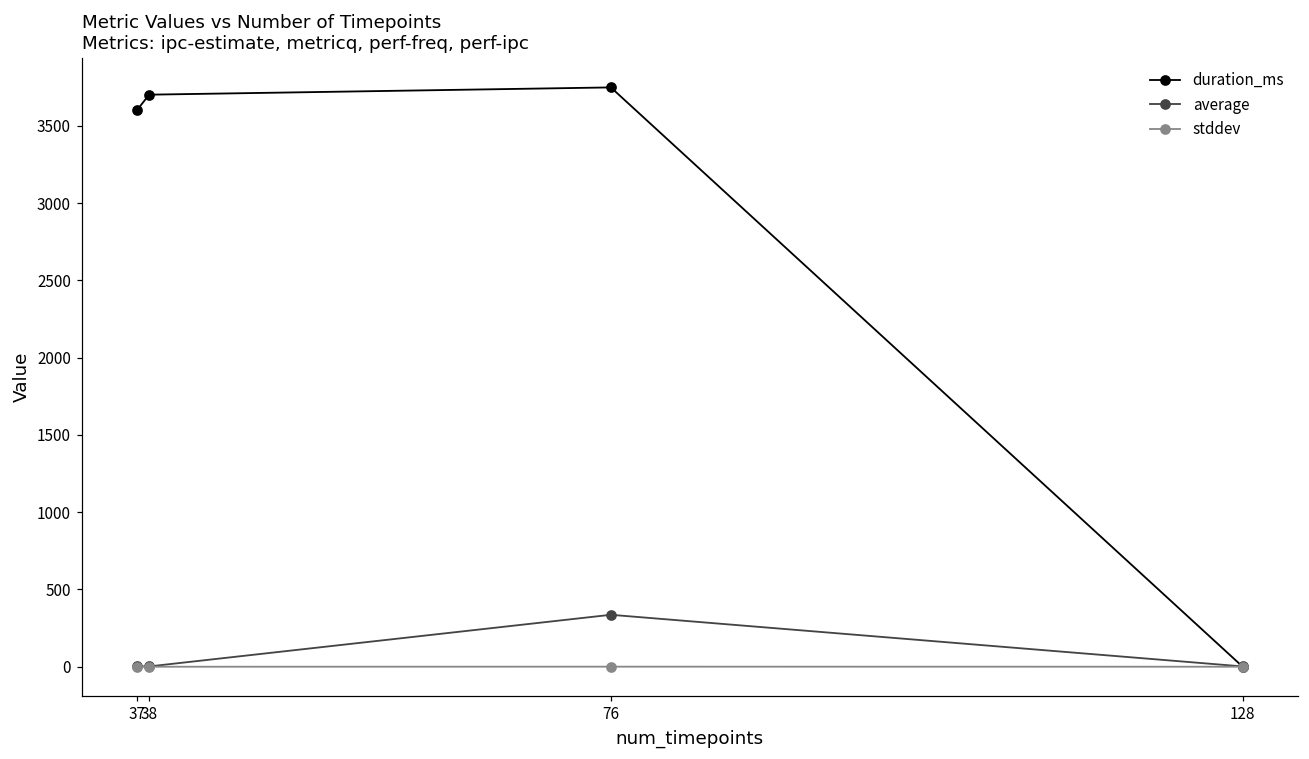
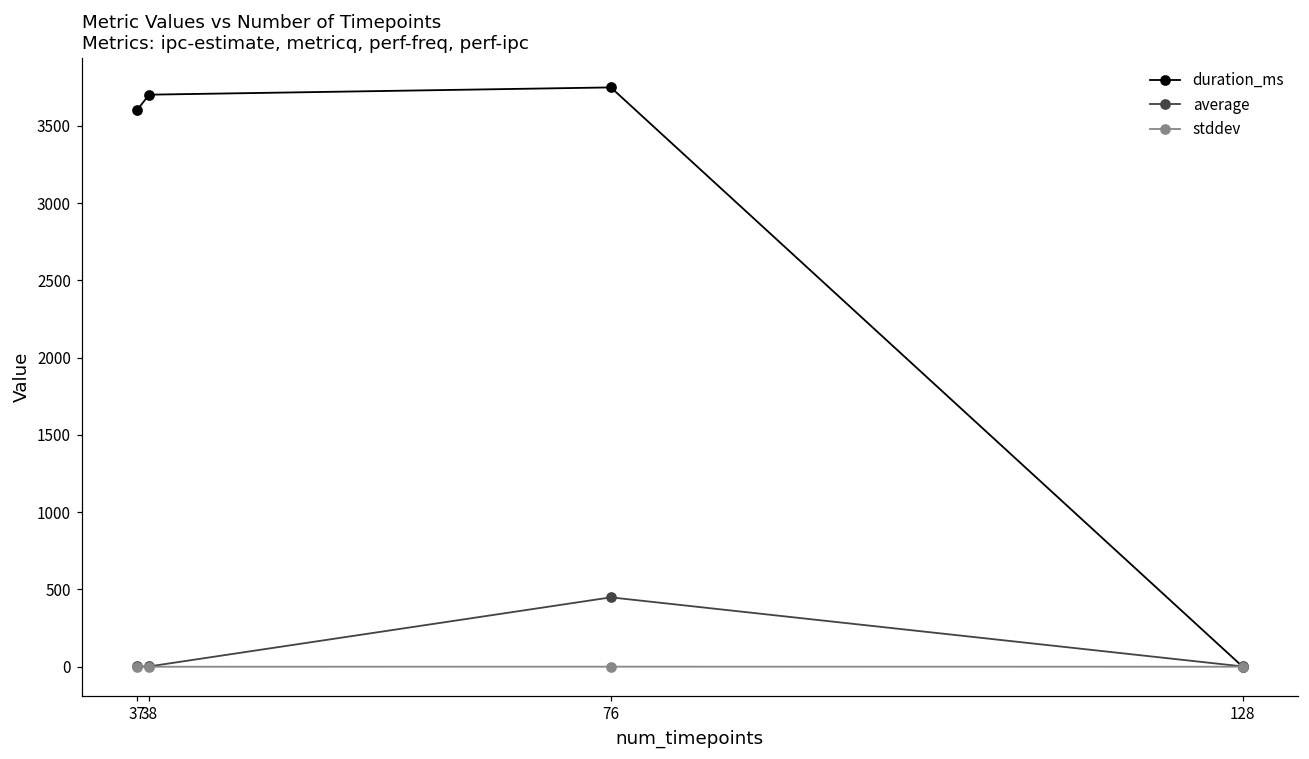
average, 76: 340 -> 450
